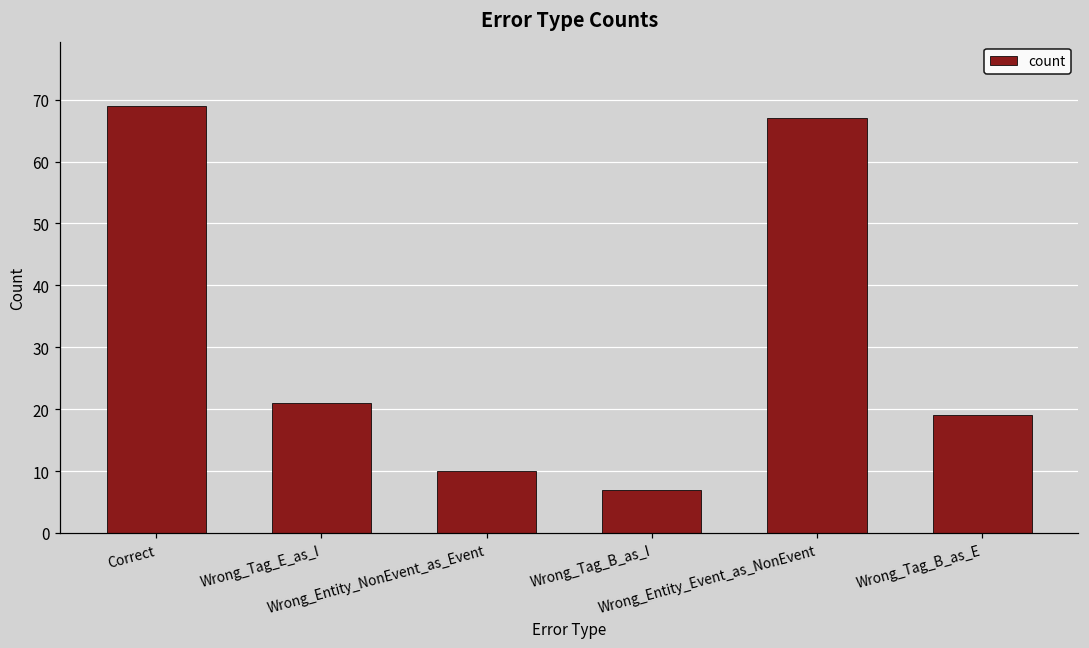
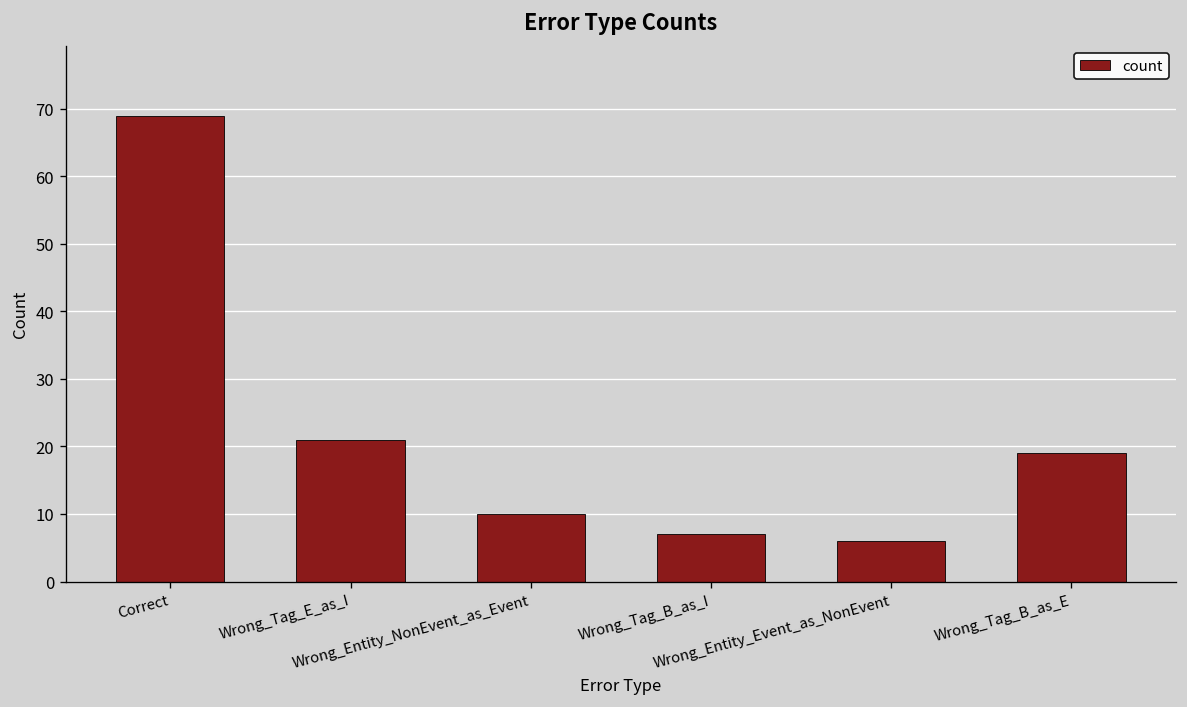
Wrong_Entity_Event_as_NonEvent: 67 -> 6
